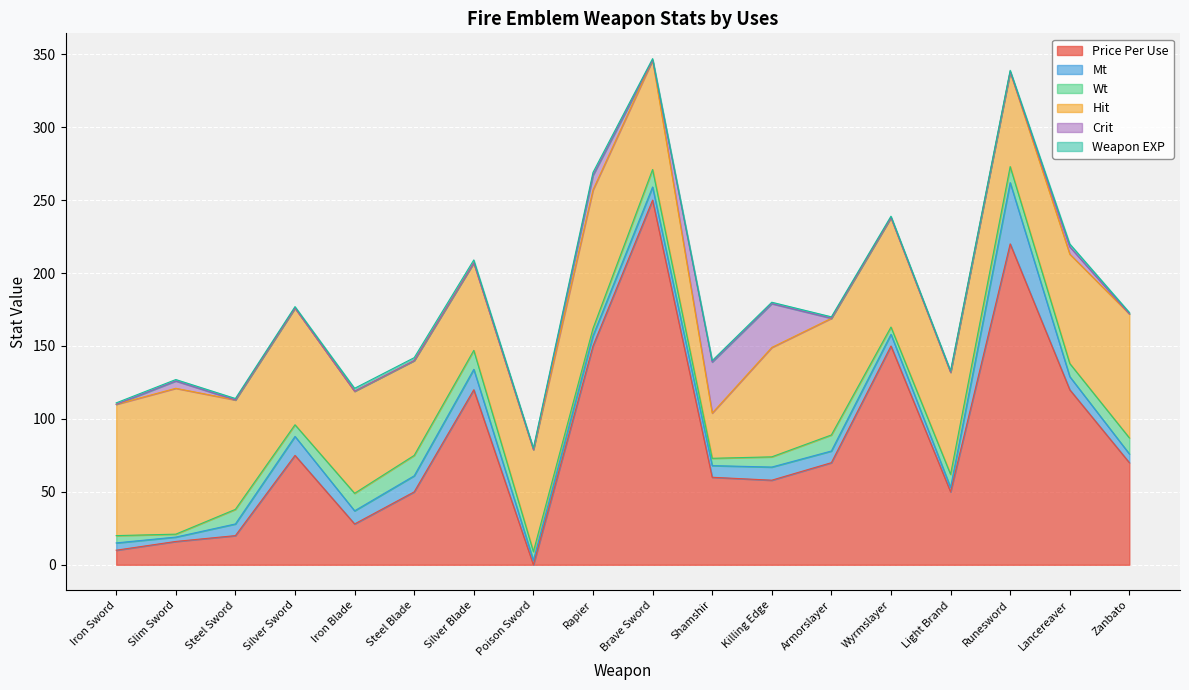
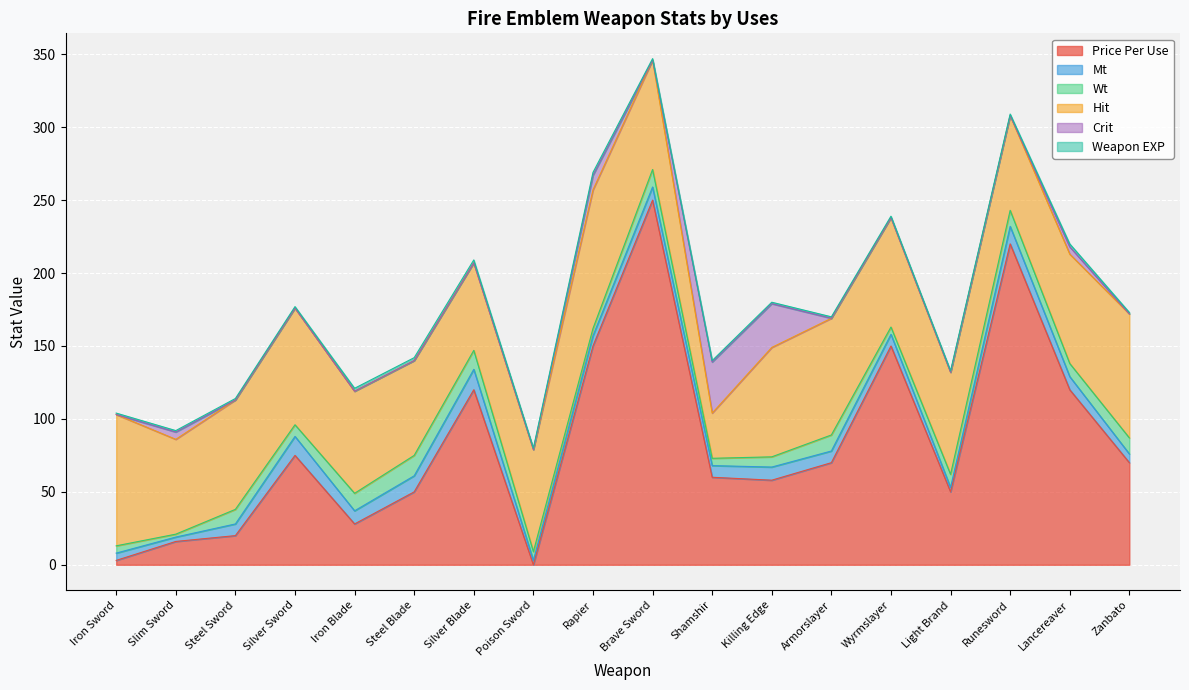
Price Per Use, Iron Sword: 10 -> 3
Hit, Slim Sword: 100 -> 65
Mt, Runesword: 42 -> 12
